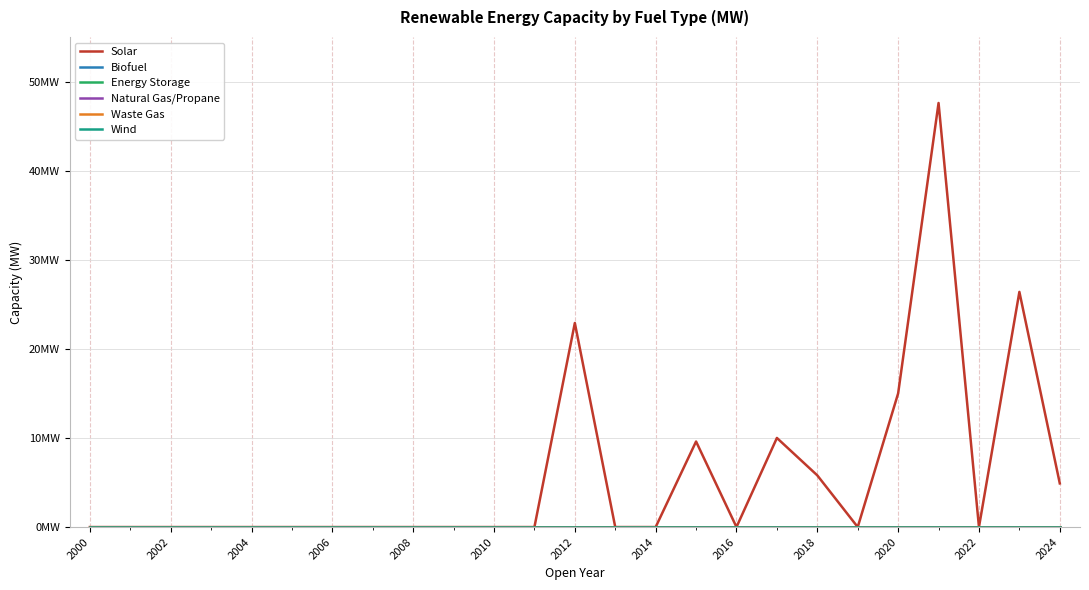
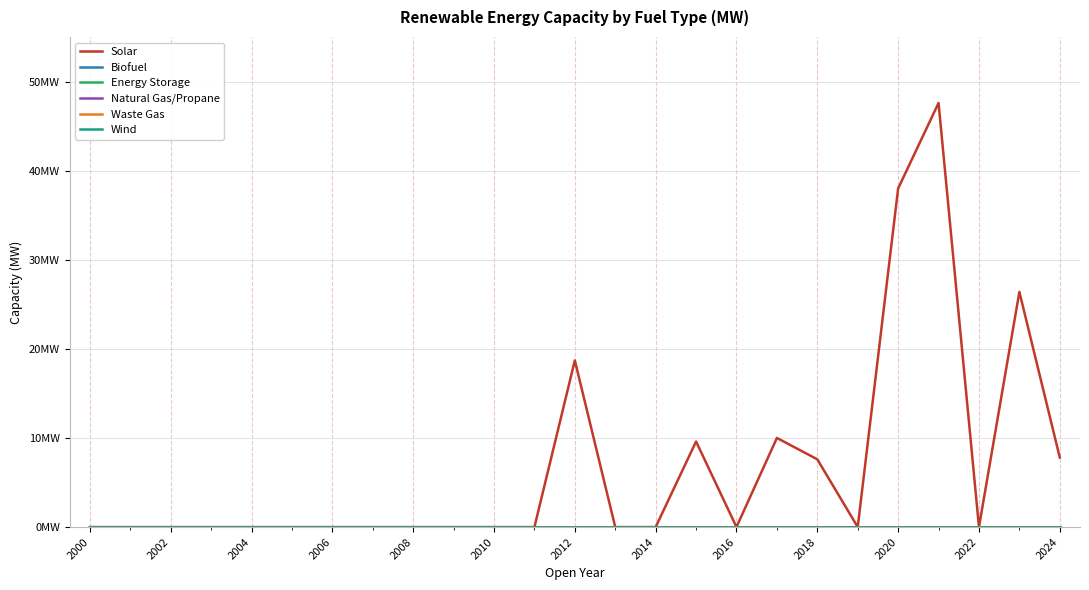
Solar, 2012: 23MW -> 19MW
Solar, 2018: 6MW -> 8MW
Solar, 2020: 15MW -> 38MW
Solar, 2024: 5MW -> 8MW
